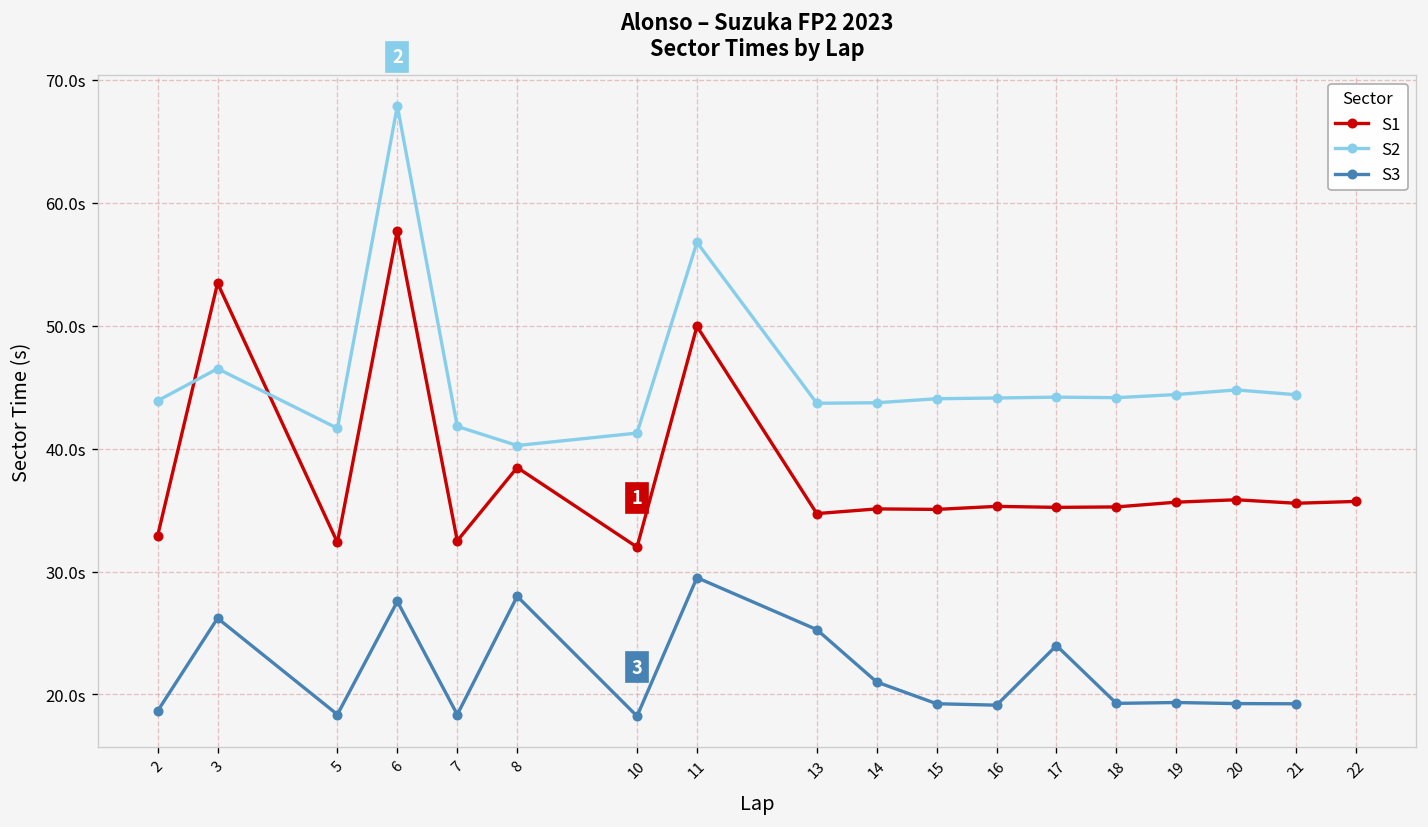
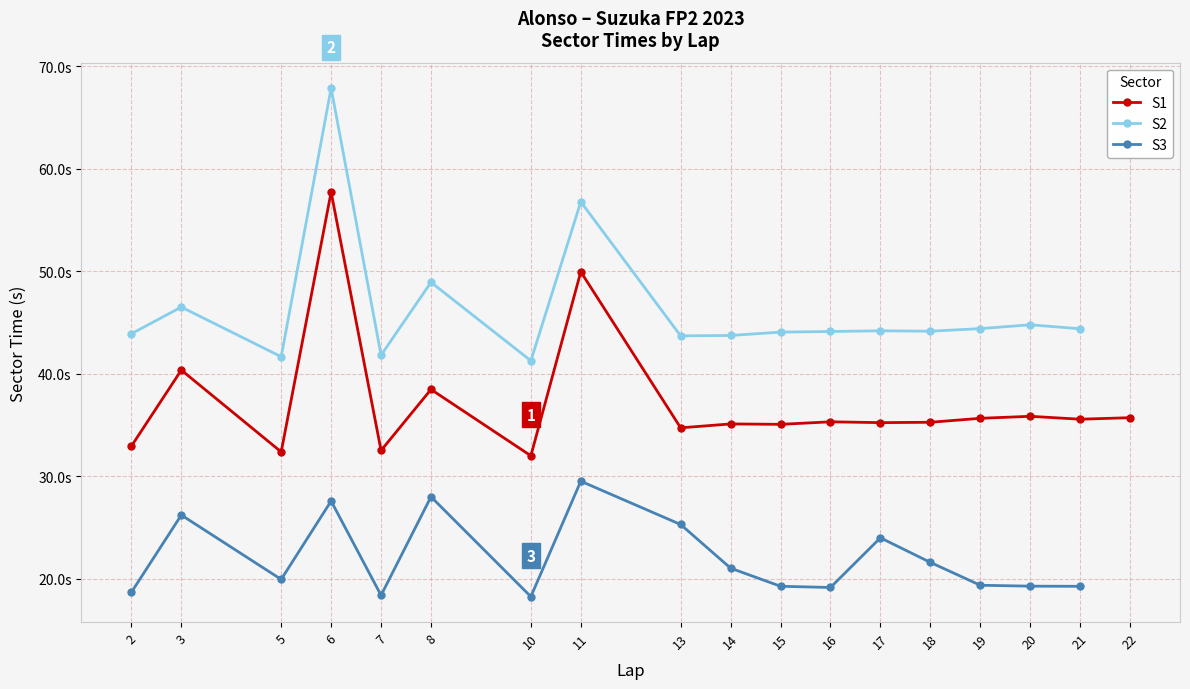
S1, 3: 53.5s -> 40.4s
S3, 5: 18.4s -> 19.9s
S2, 8: 40.3s -> 48.9s
S3, 18: 19.3s -> 21.6s
